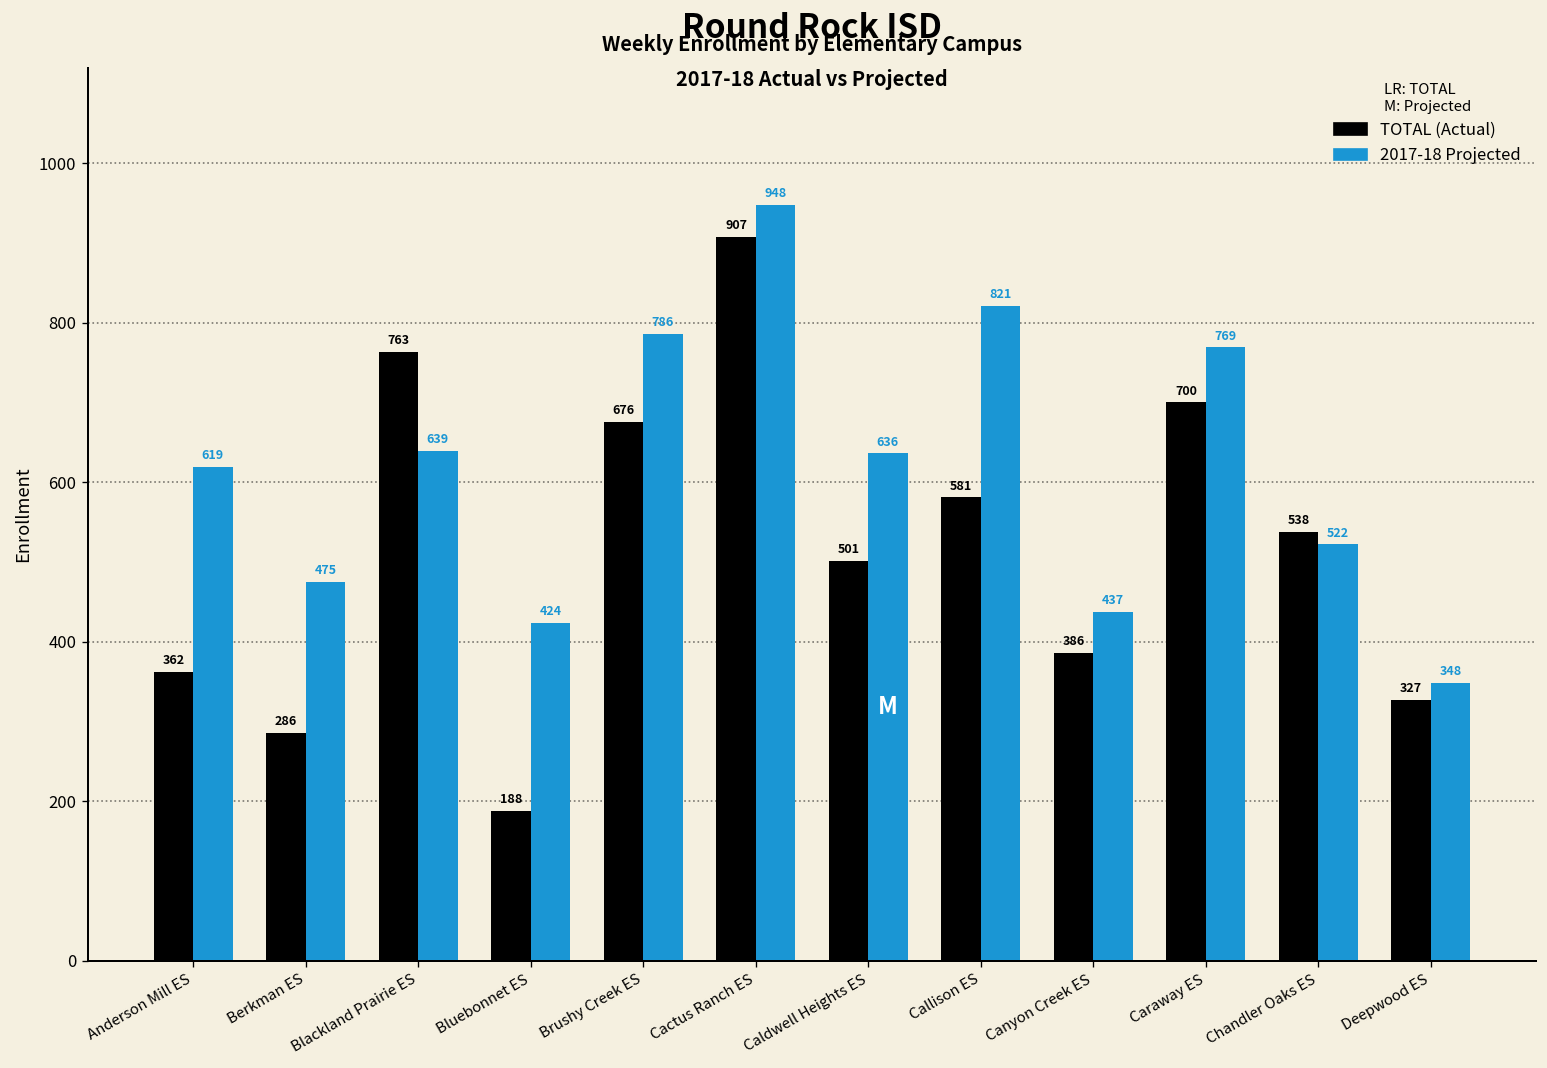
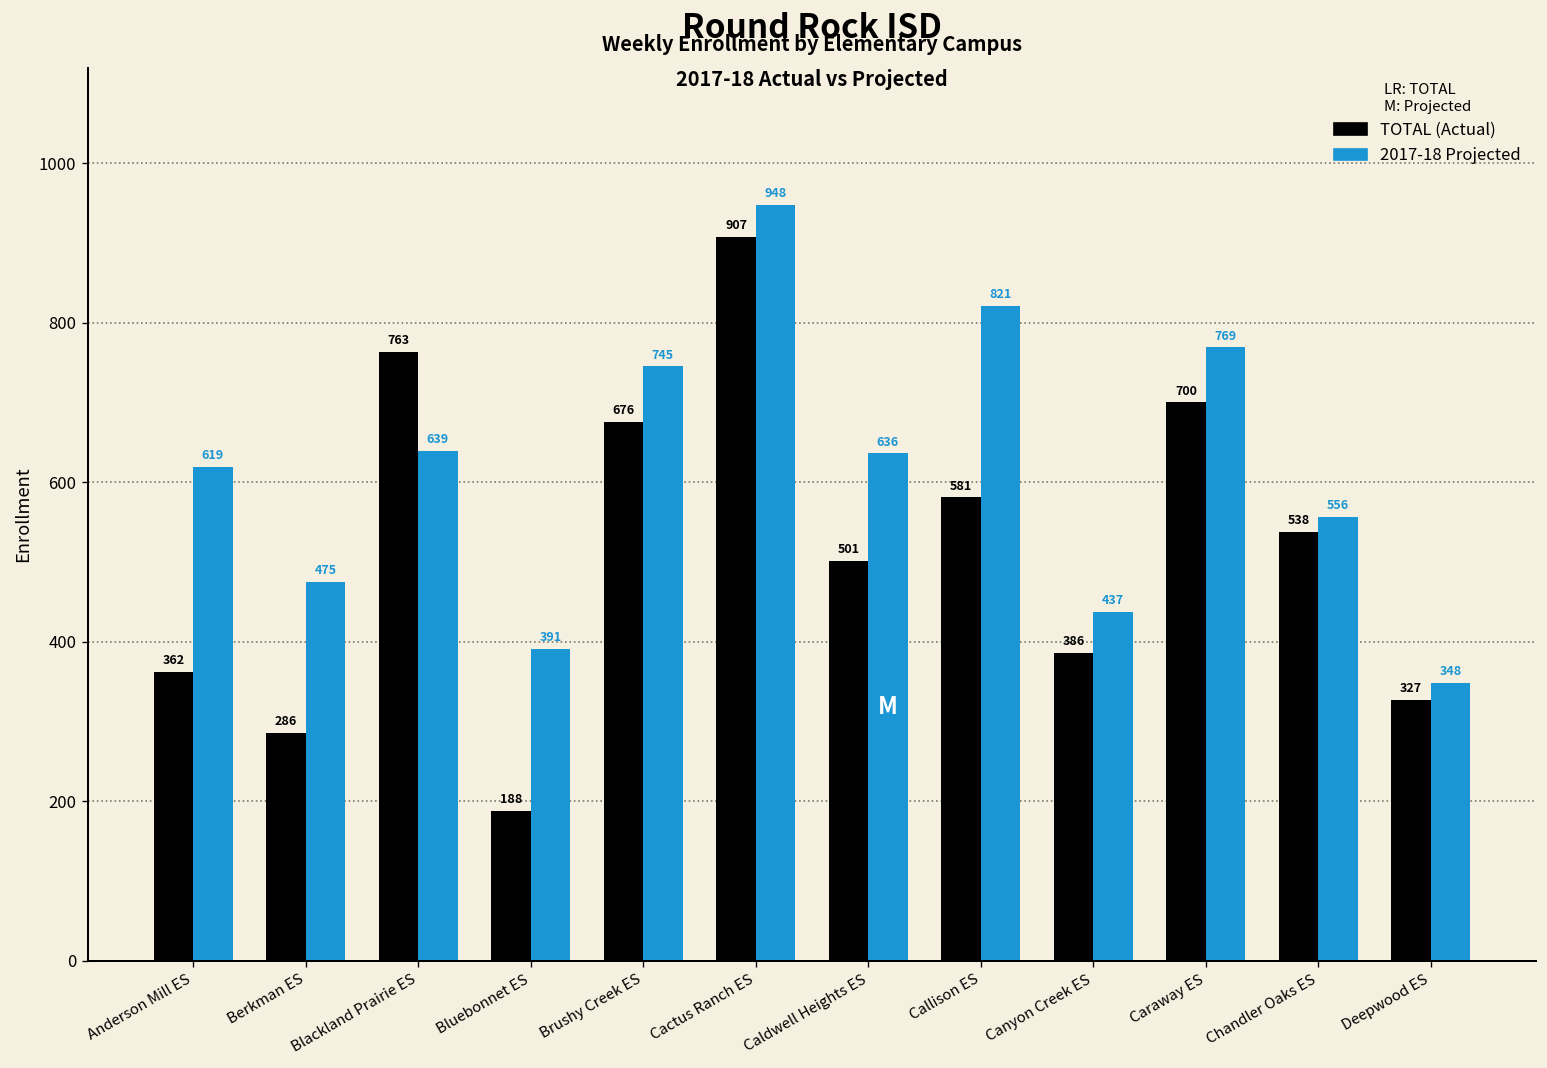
2017-18 Projected, Bluebonnet ES: 424 -> 391
2017-18 Projected, Brushy Creek ES: 786 -> 745
2017-18 Projected, Chandler Oaks ES: 522 -> 556
